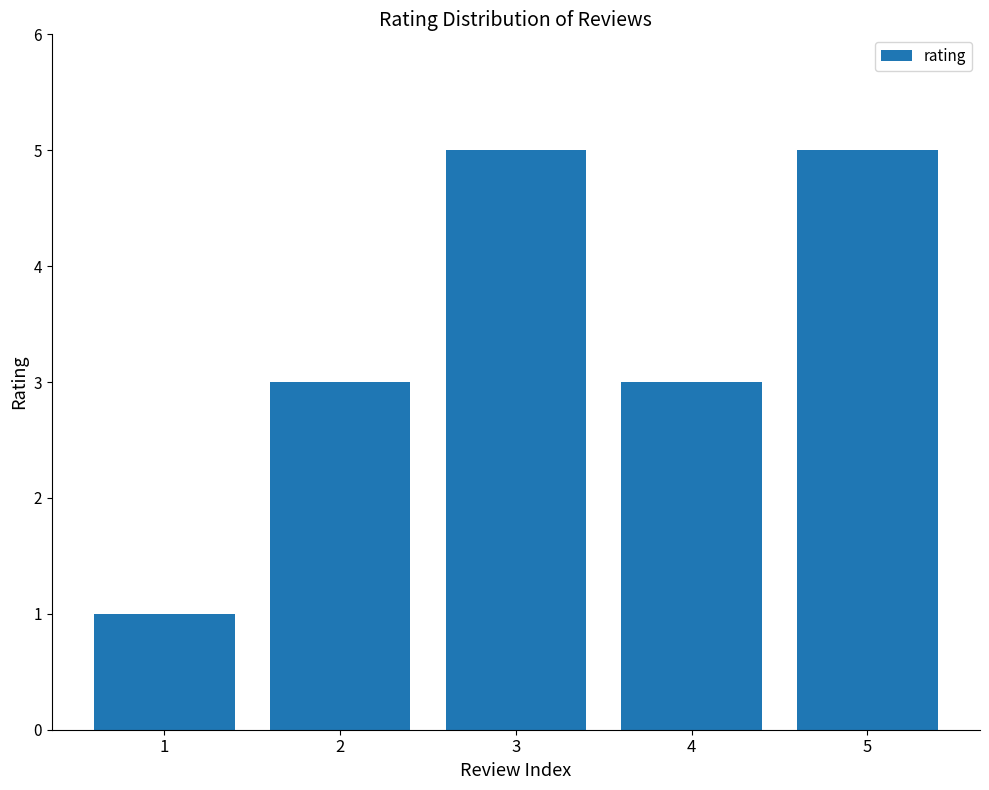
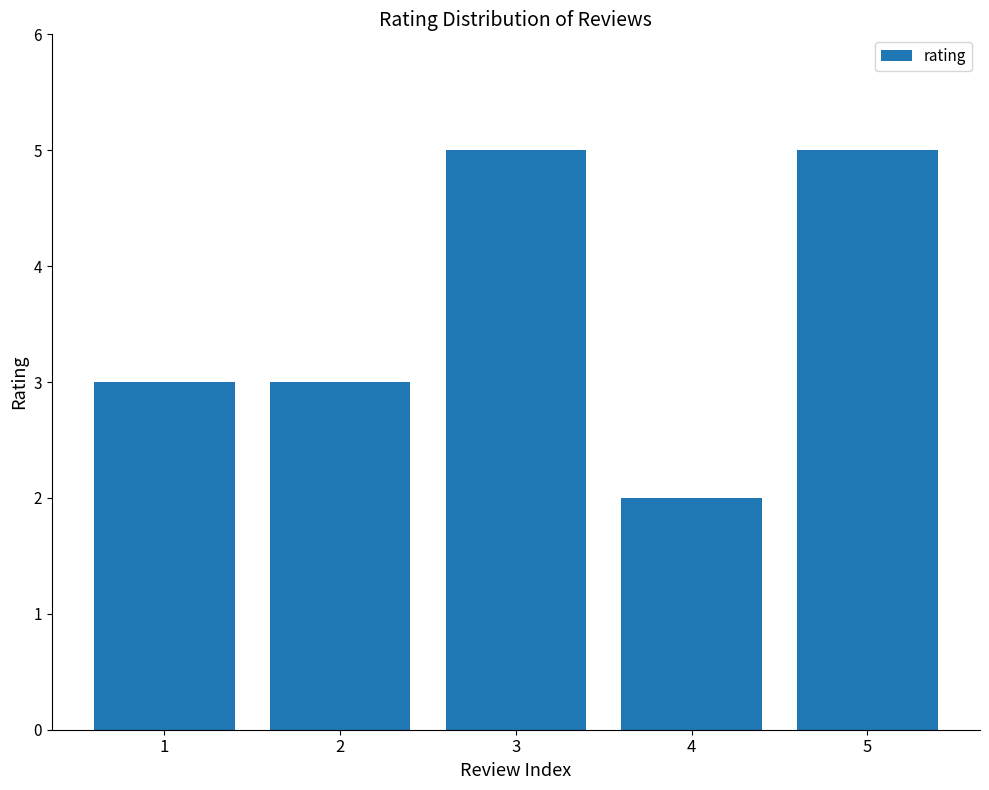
1: 1 -> 3
4: 3 -> 2
